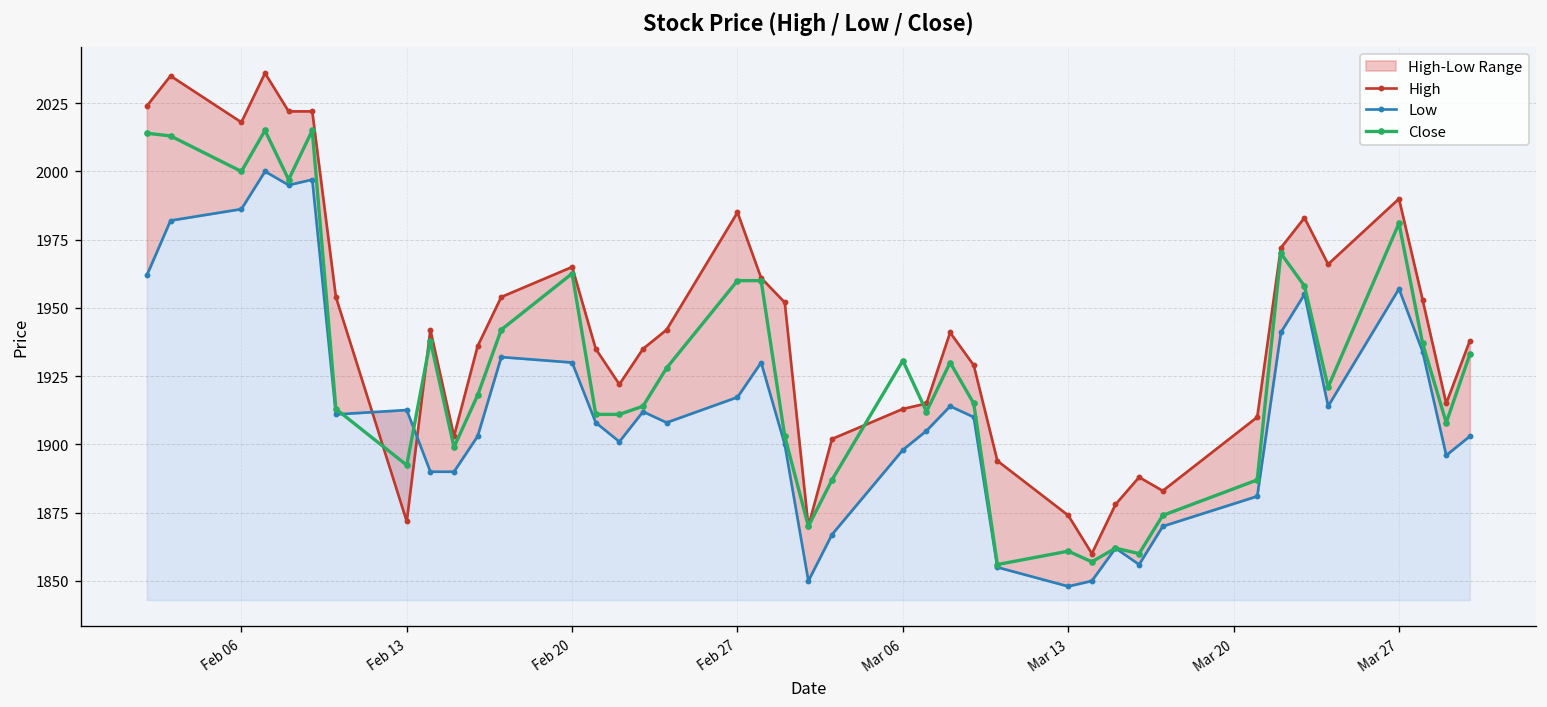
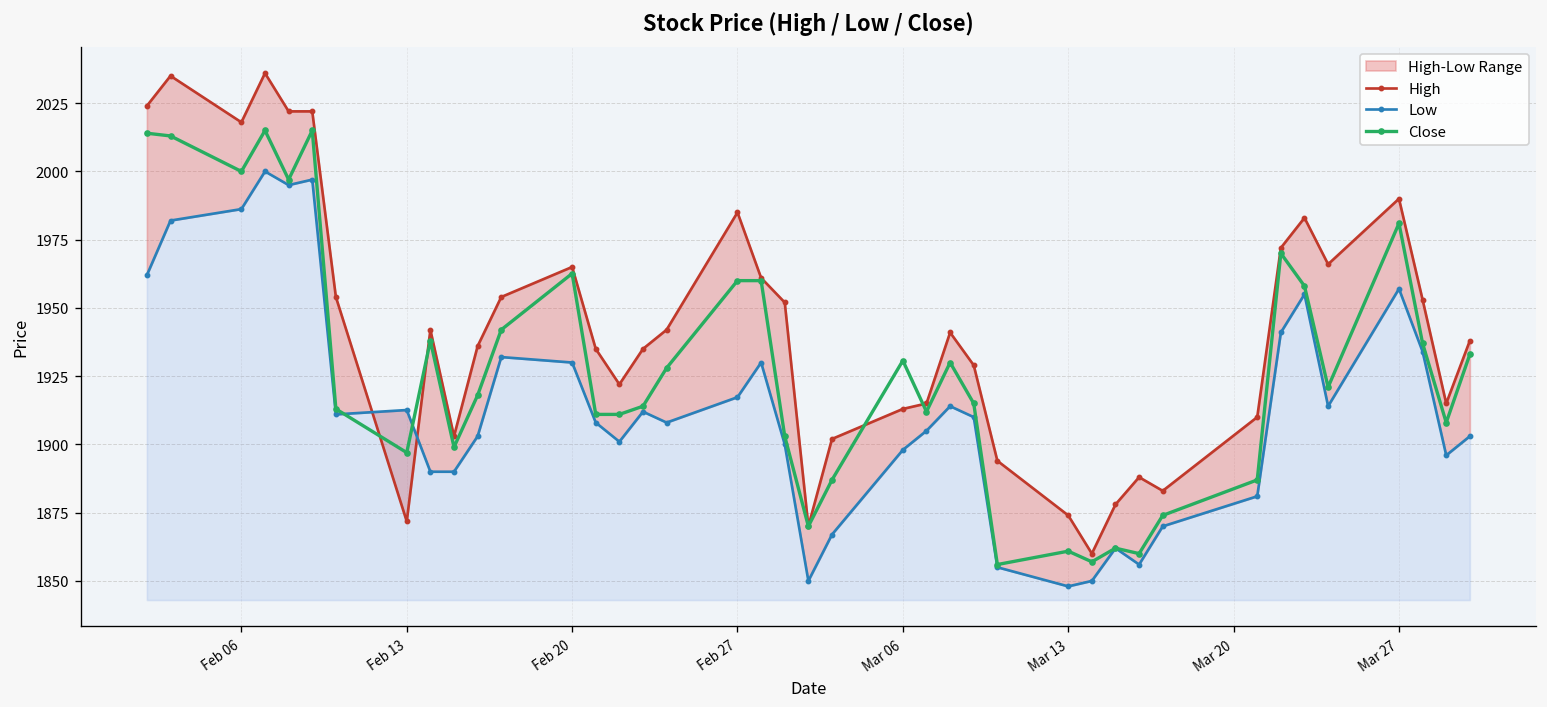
Close, Feb 13: 1892 -> 1897
